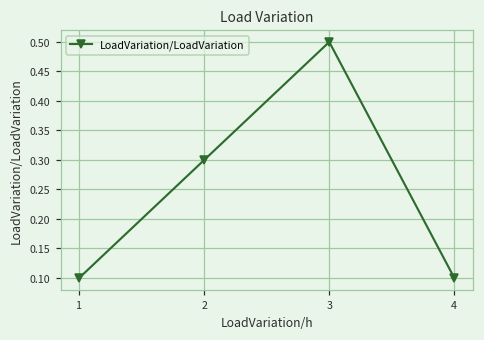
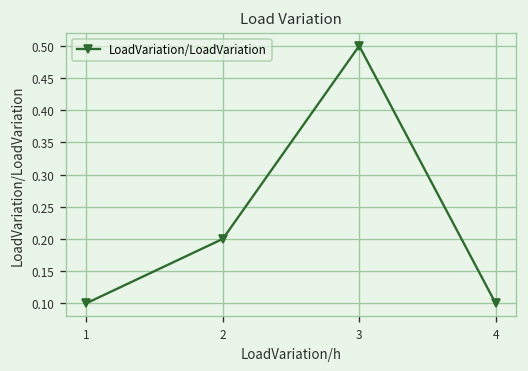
2: 0.3 -> 0.2
